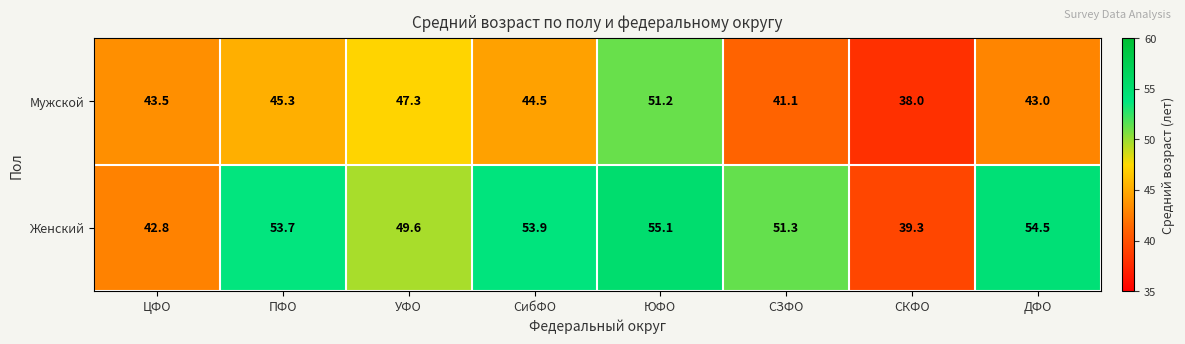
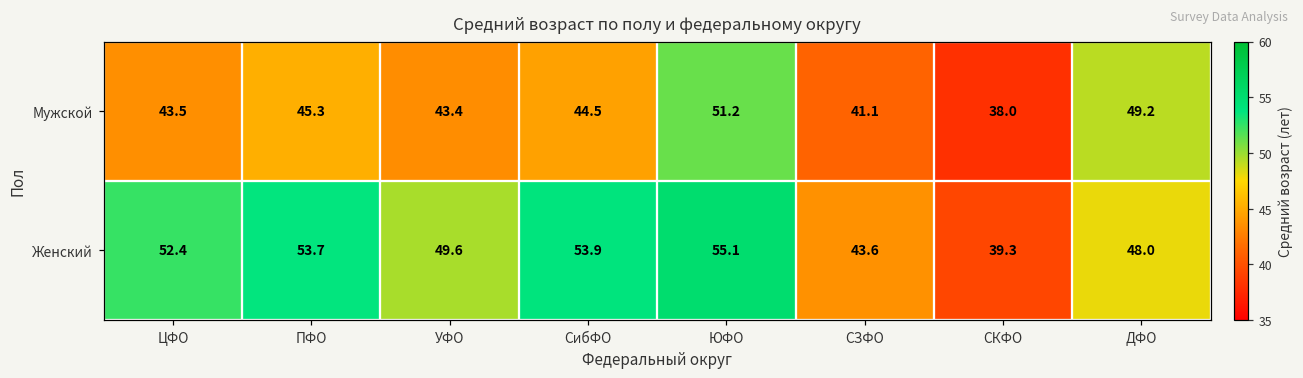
Мужской, УФО: 47.3 -> 43.4
Мужской, ДФО: 43.0 -> 49.2
Женский, ЦФО: 42.8 -> 52.4
Женский, СЗФО: 51.3 -> 43.6
Женский, ДФО: 54.5 -> 48.0
